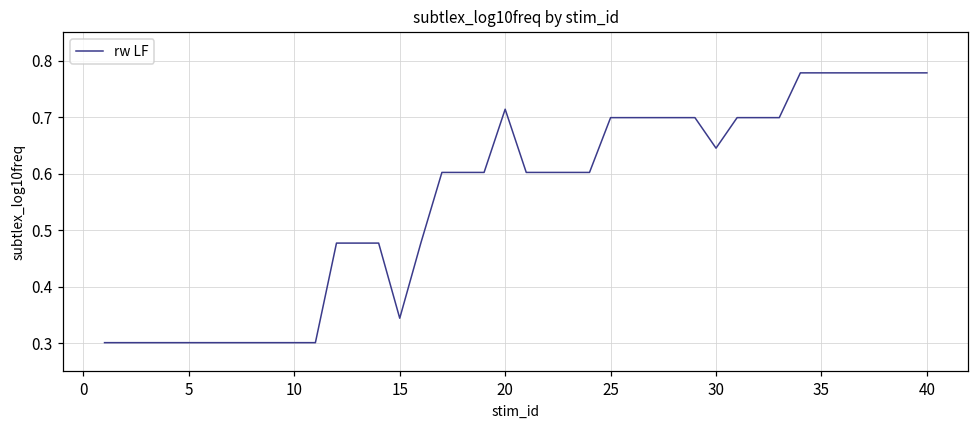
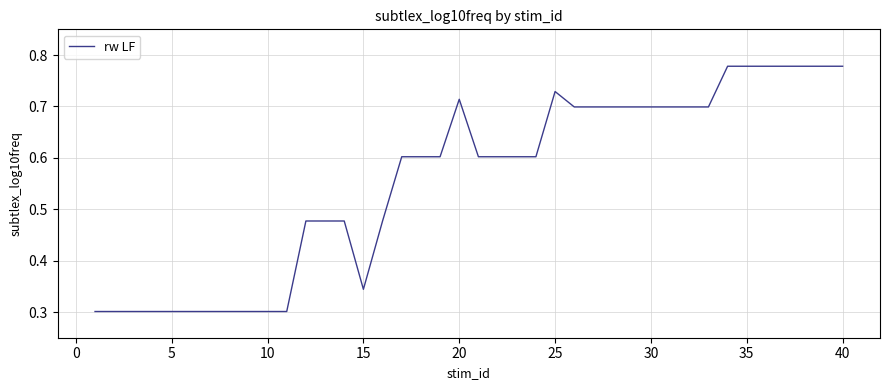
25: 0.70 -> 0.73
30: 0.65 -> 0.70
